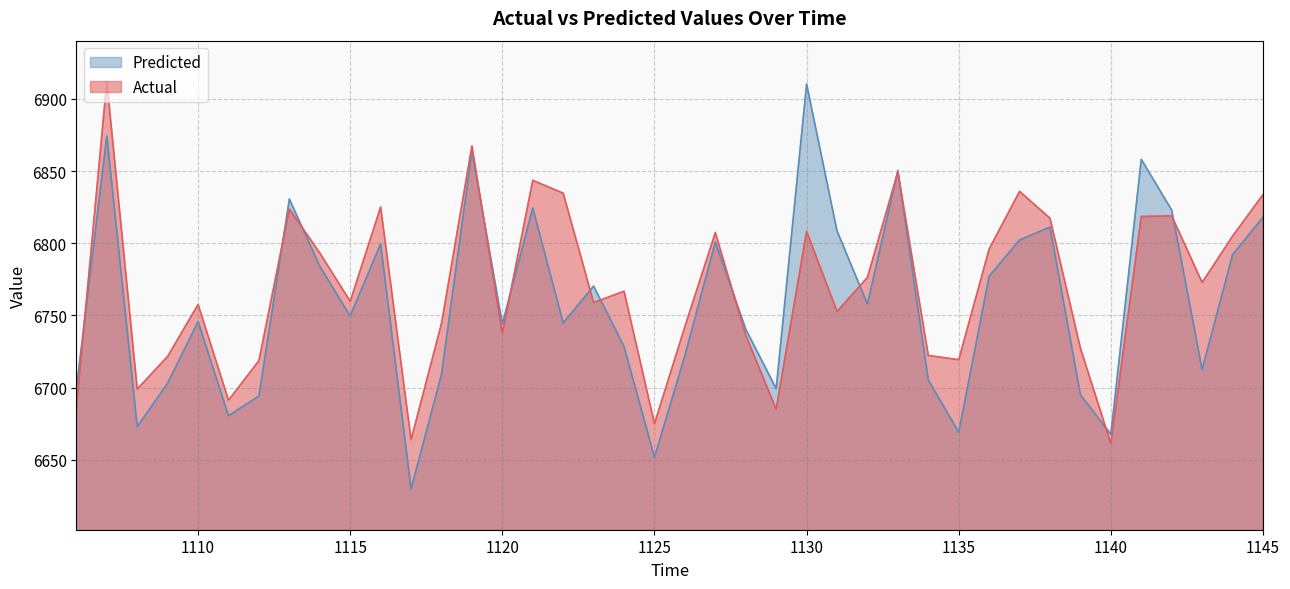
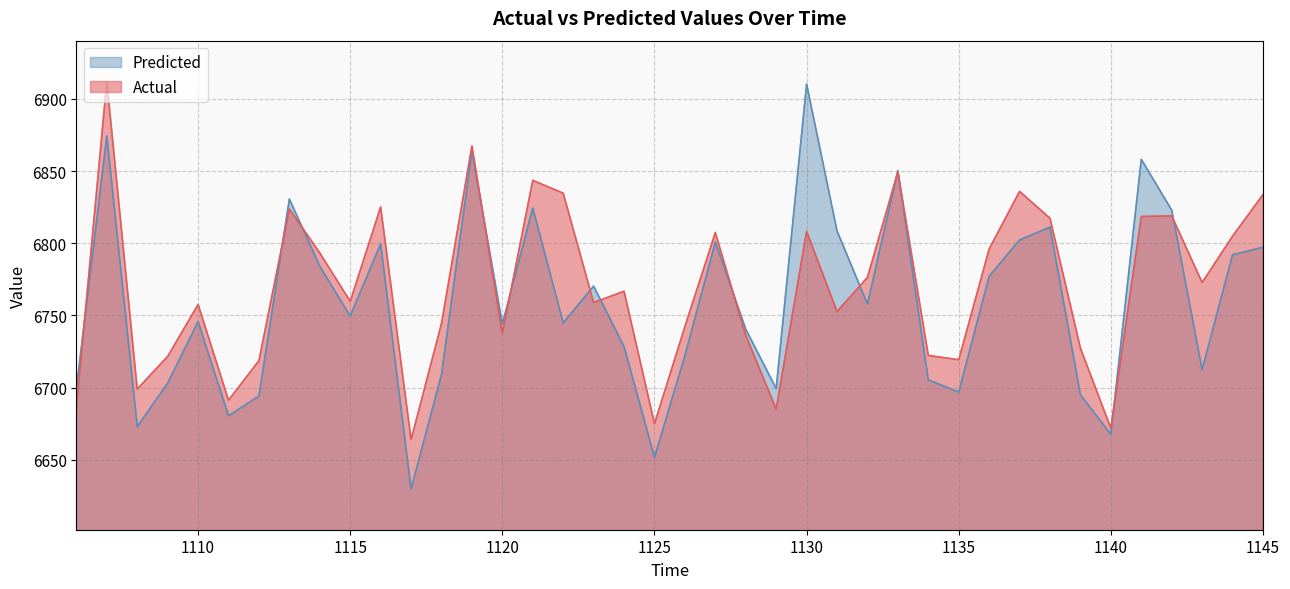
Predicted, 1135: 6669 -> 6697
Actual, 1140: 6661 -> 6672
Predicted, 1145: 6818 -> 6797
